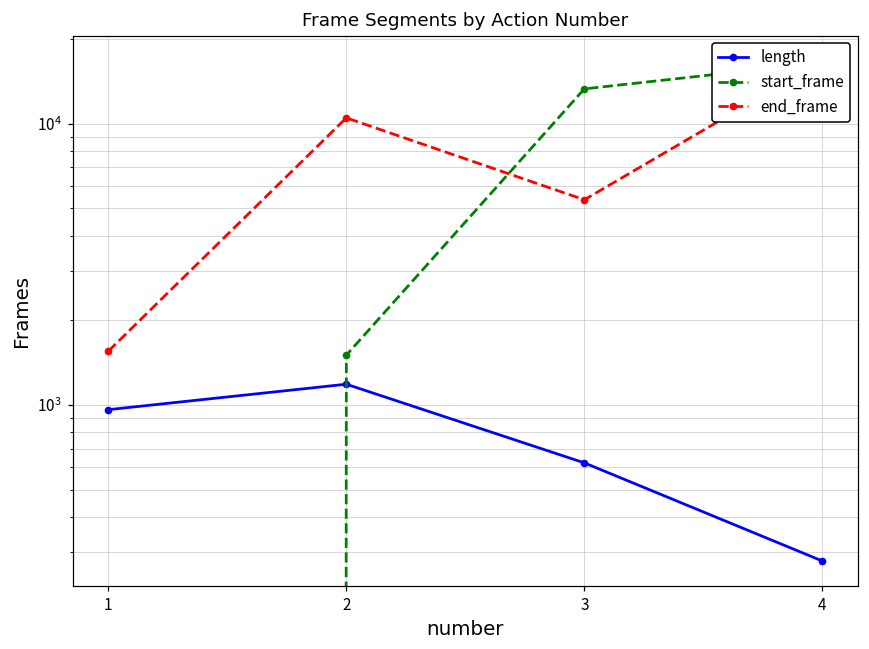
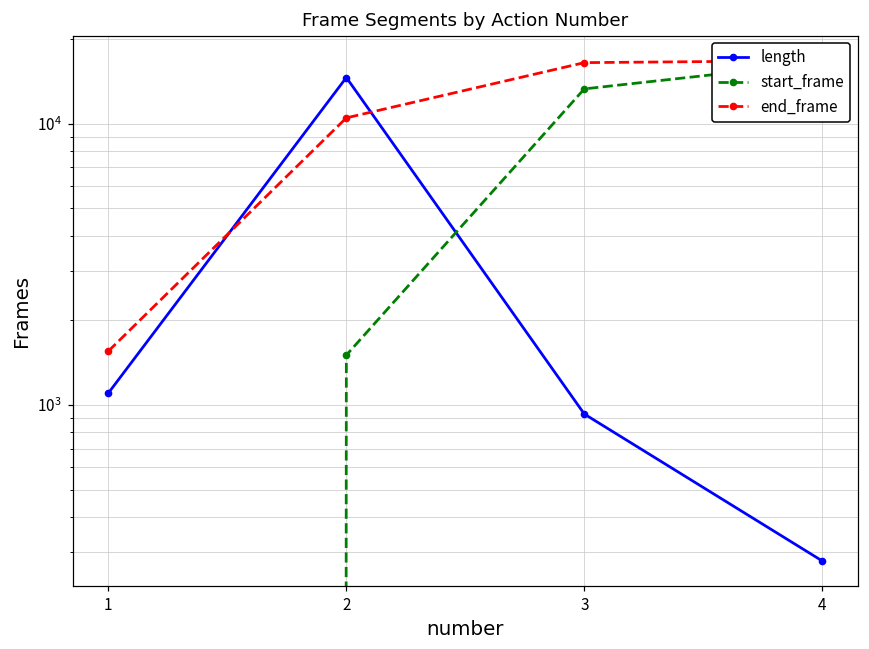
length, 1: 960 -> 1100
length, 2: 1200 -> 15000
length, 3: 620 -> 930
end_frame, 3: 5400 -> 16000
